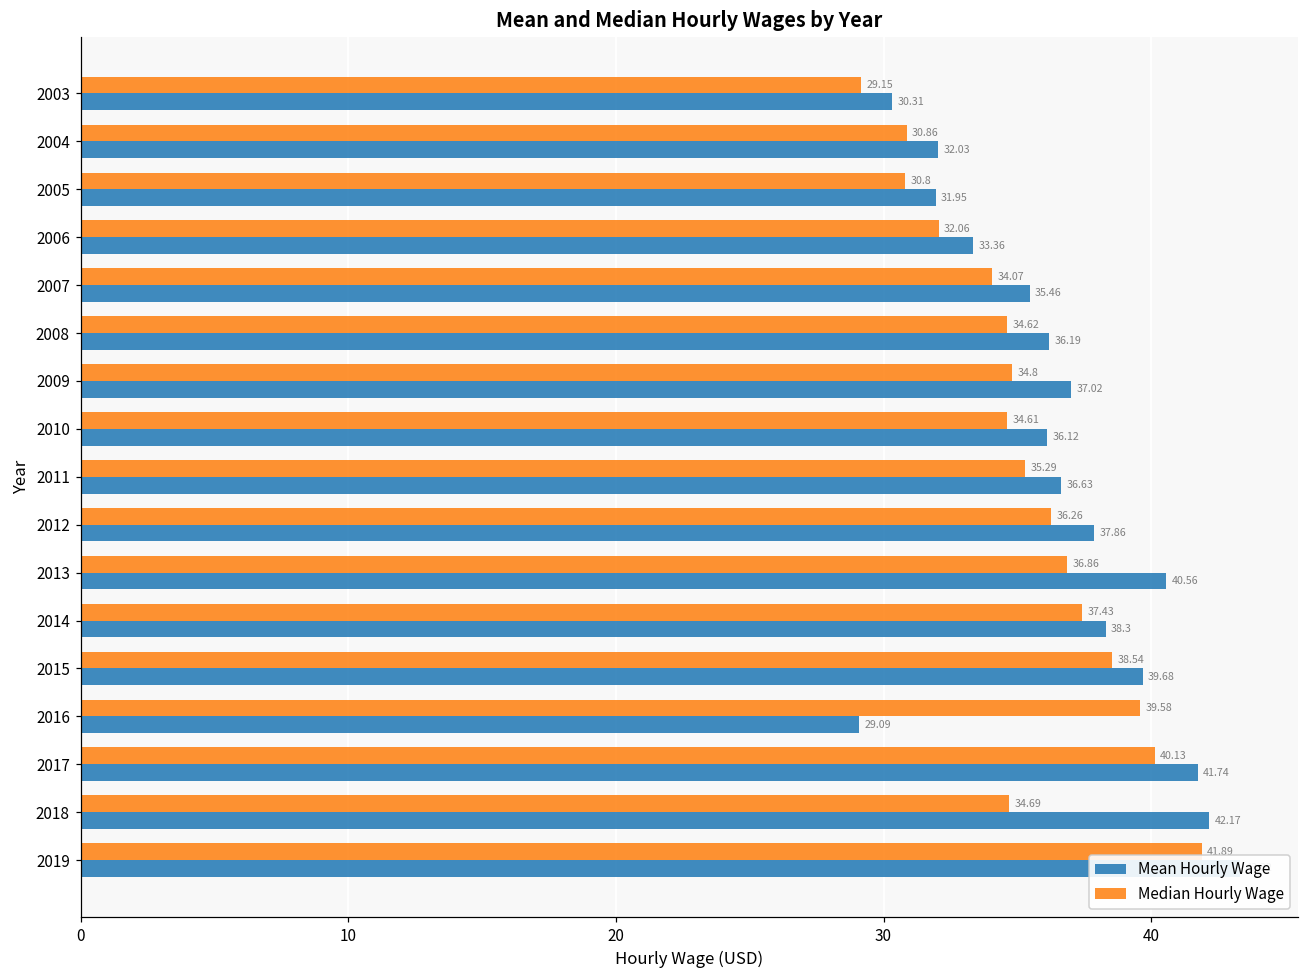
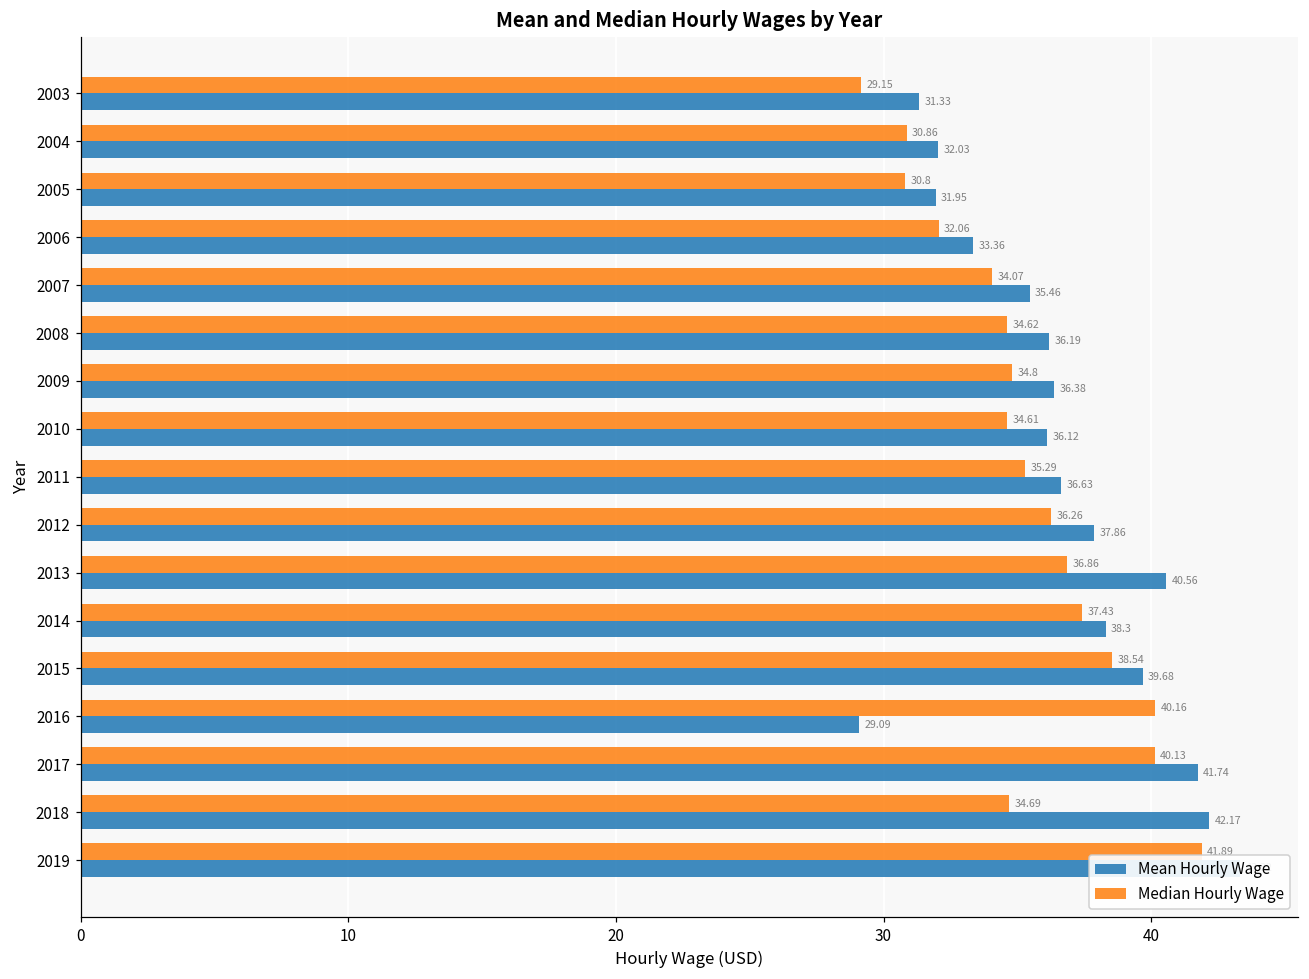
Mean Hourly Wage, 2003: 30.31 -> 31.33
Mean Hourly Wage, 2009: 37.02 -> 36.38
Median Hourly Wage, 2016: 39.58 -> 40.16
